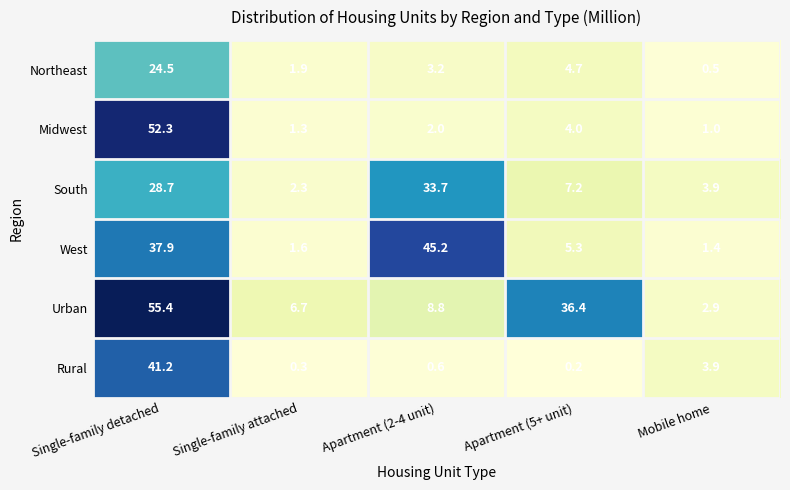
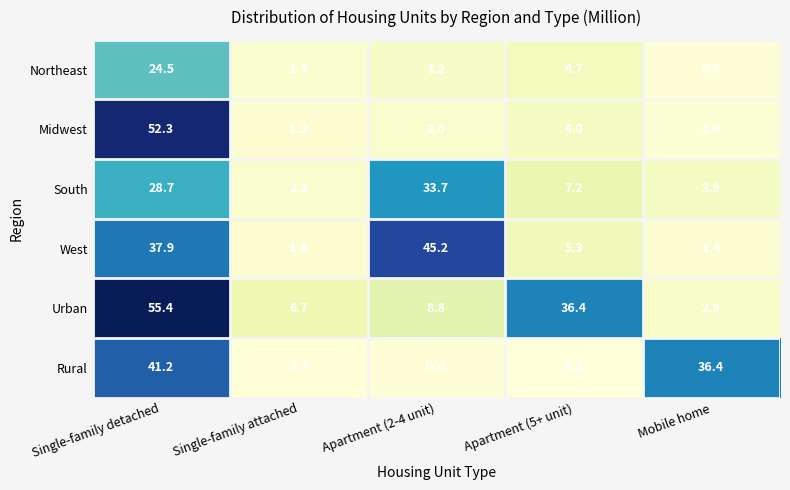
Rural, Mobile home: 3.9 -> 36.4
